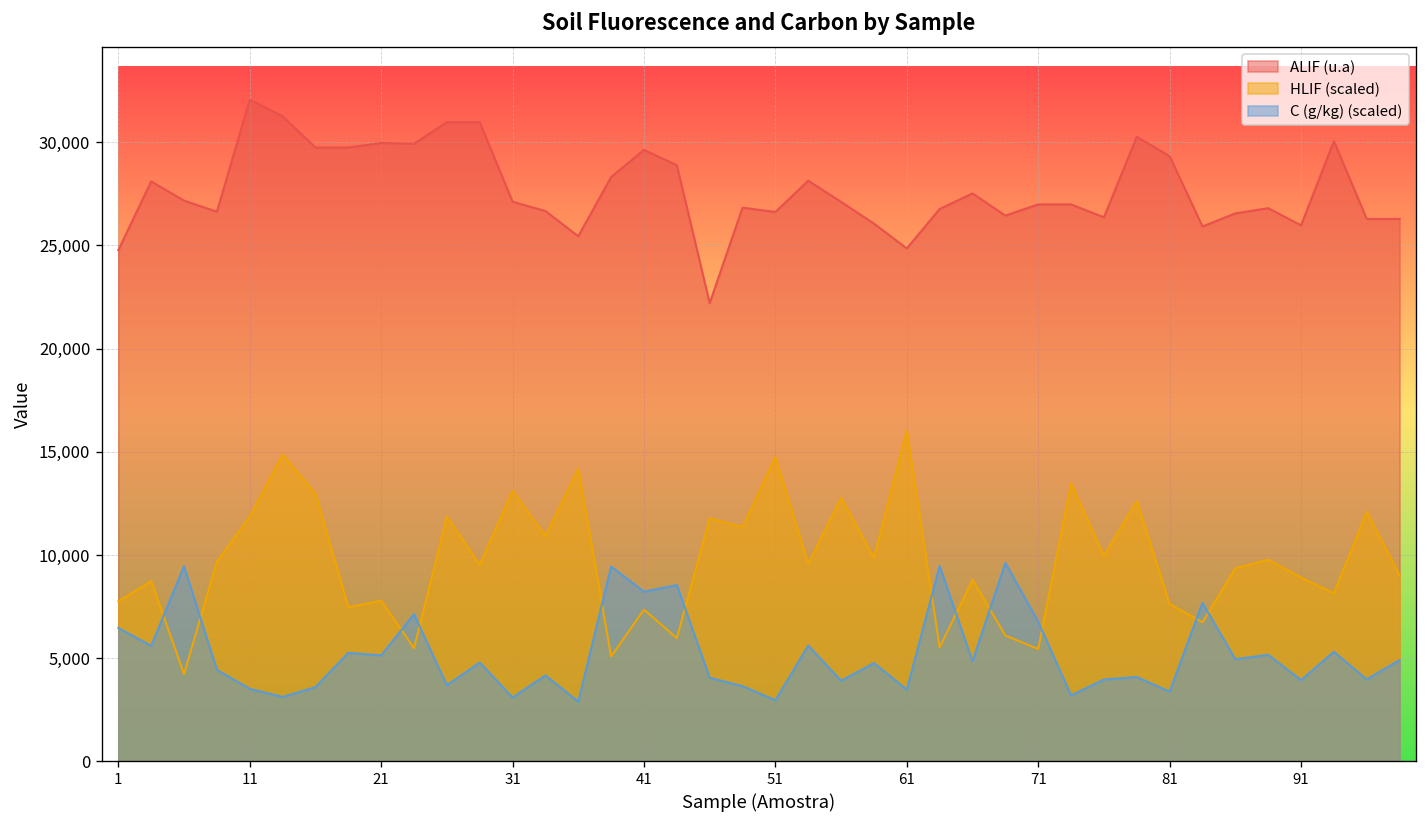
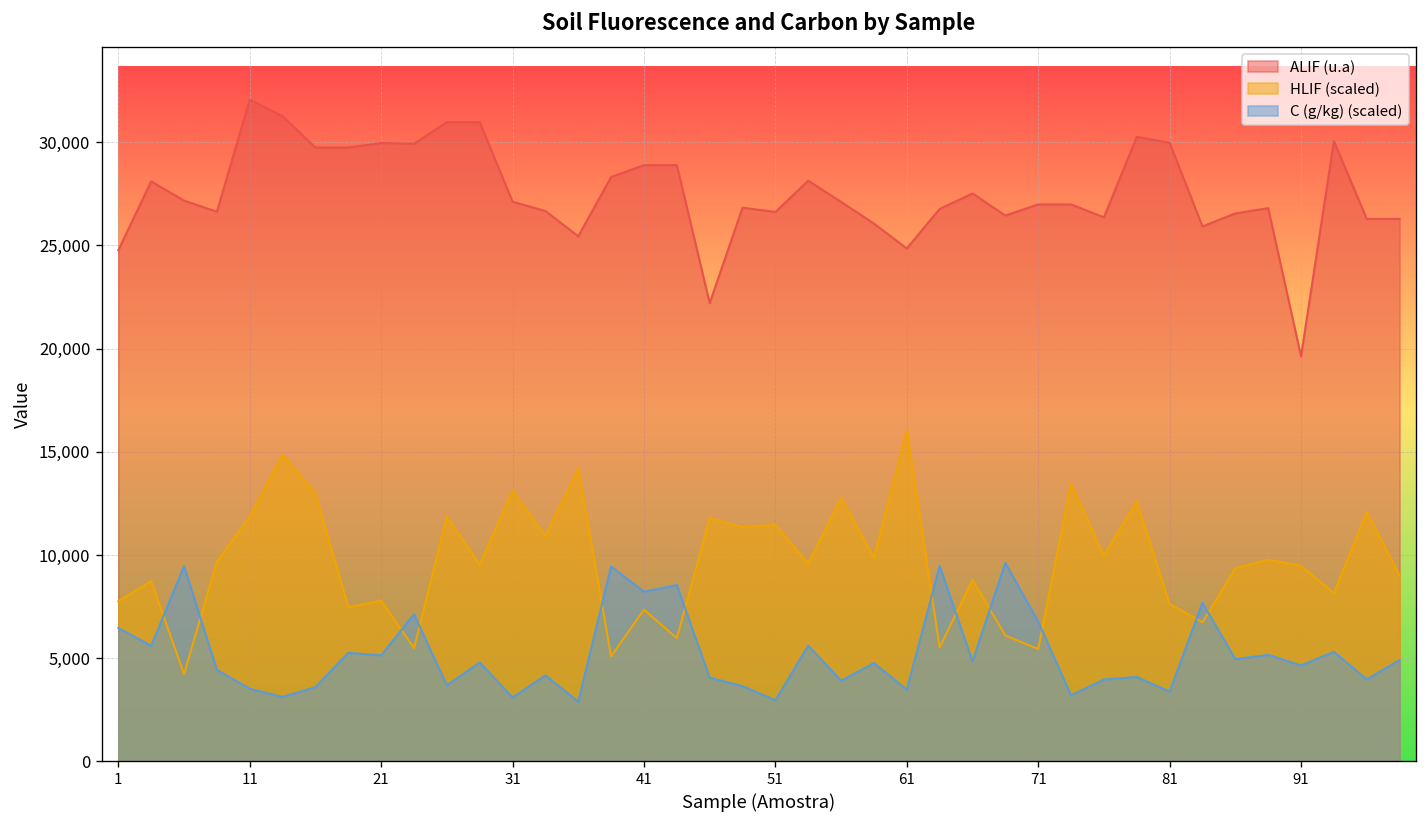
ALIF (u.a), 41: 29,600 -> 28,900
HLIF (scaled), 51: 14,700 -> 11,500
ALIF (u.a), 81: 29,300 -> 30,000
ALIF (u.a), 91: 26,000 -> 19,600
HLIF (scaled), 91: 8,900 -> 9,500
C (g/kg) (scaled), 91: 3,900 -> 4,600
